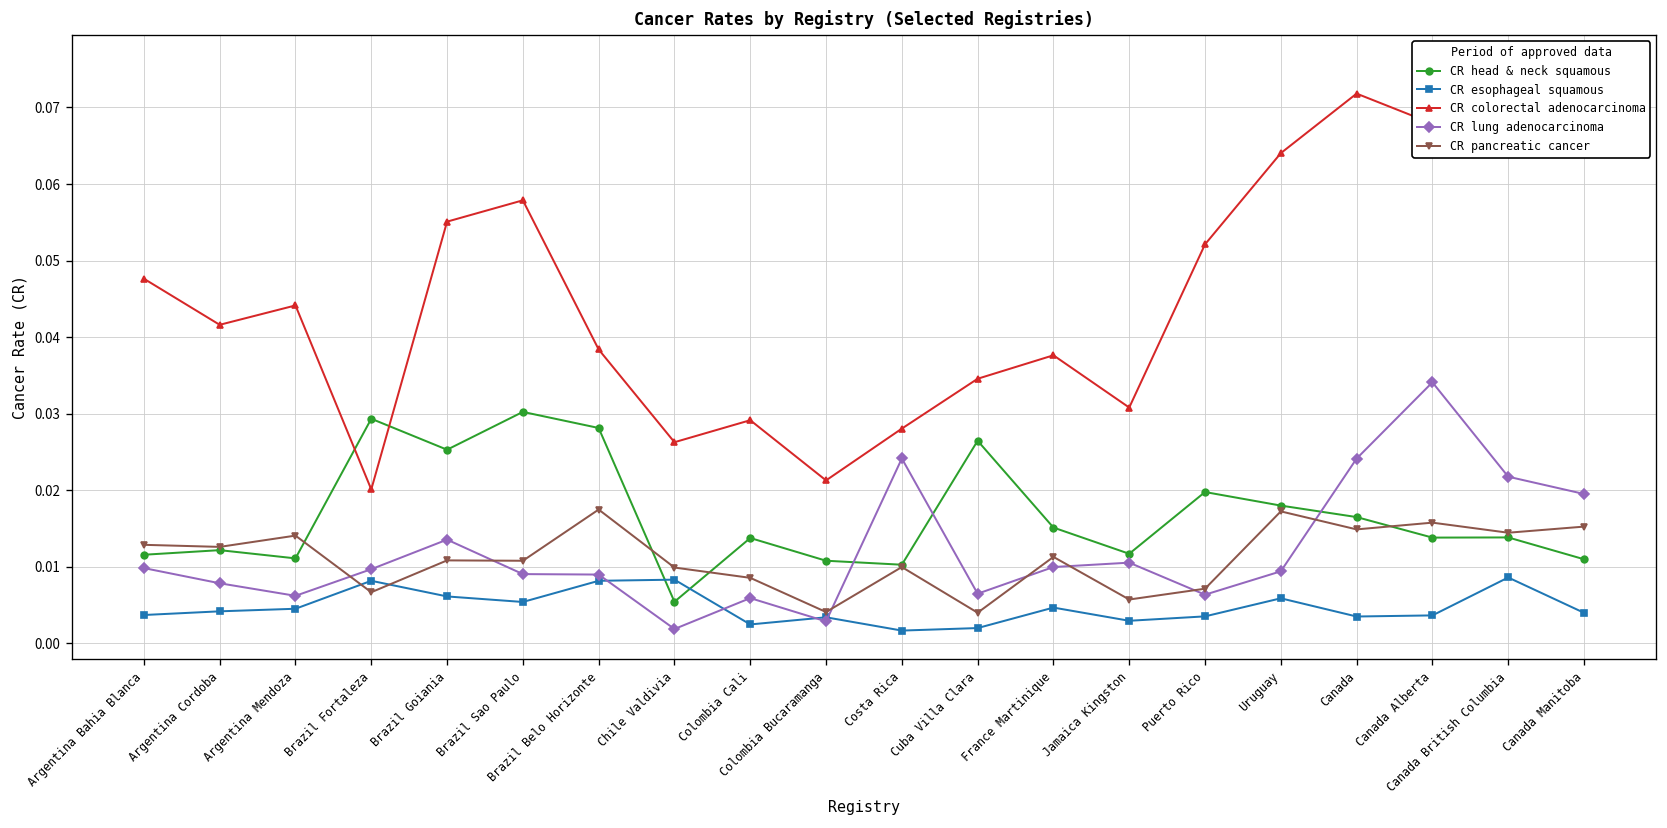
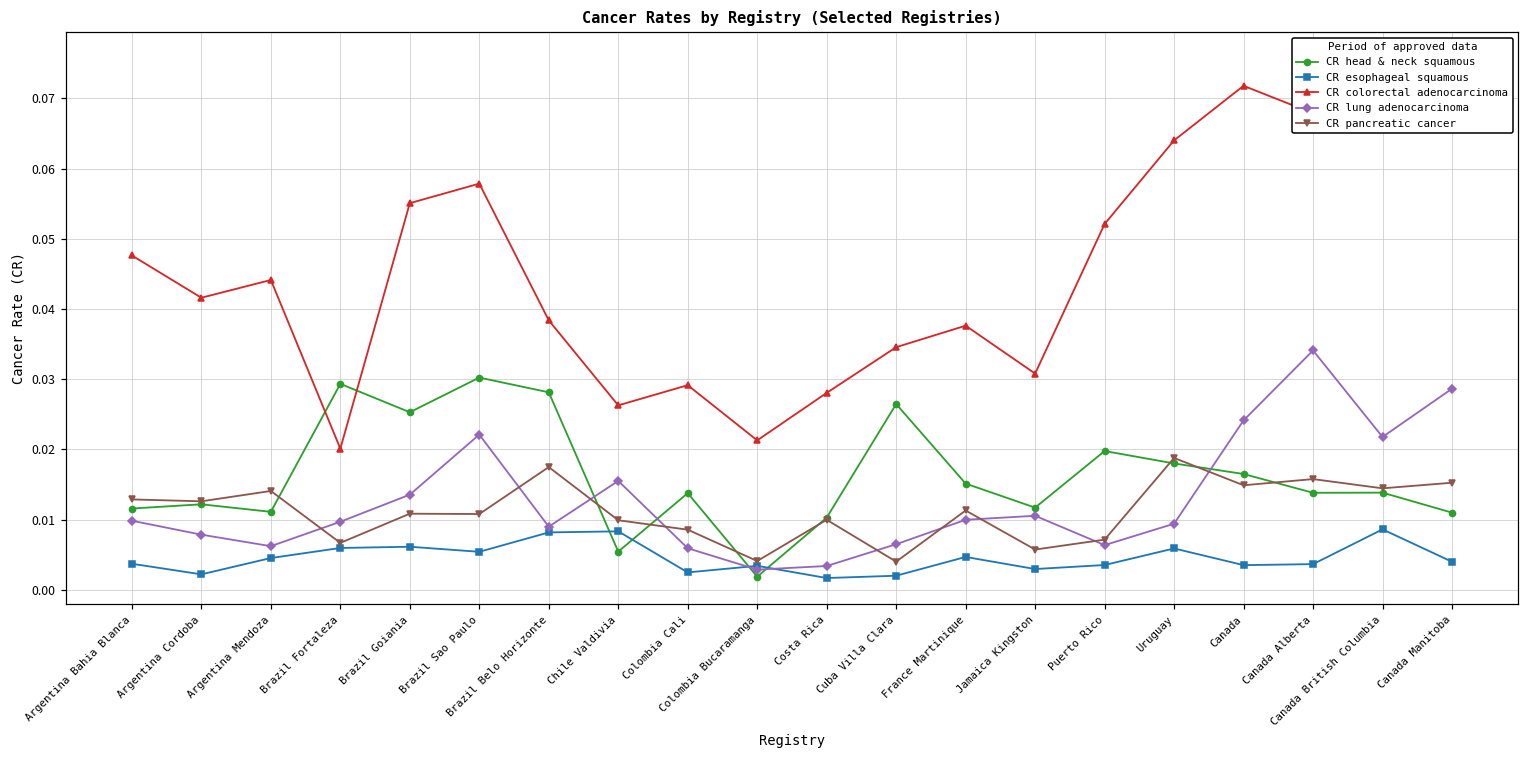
CR esophageal squamous, Argentina Cordoba: 0.004 -> 0.002
CR esophageal squamous, Brazil Fortaleza: 0.008 -> 0.006
CR lung adenocarcinoma, Brazil Sao Paulo: 0.009 -> 0.022
CR lung adenocarcinoma, Chile Valdivia: 0.002 -> 0.016
CR head & neck squamous, Colombia Bucaramanga: 0.011 -> 0.002
CR lung adenocarcinoma, Costa Rica: 0.024 -> 0.003
CR pancreatic cancer, Uruguay: 0.017 -> 0.019
CR lung adenocarcinoma, Canada Manitoba: 0.020 -> 0.029
